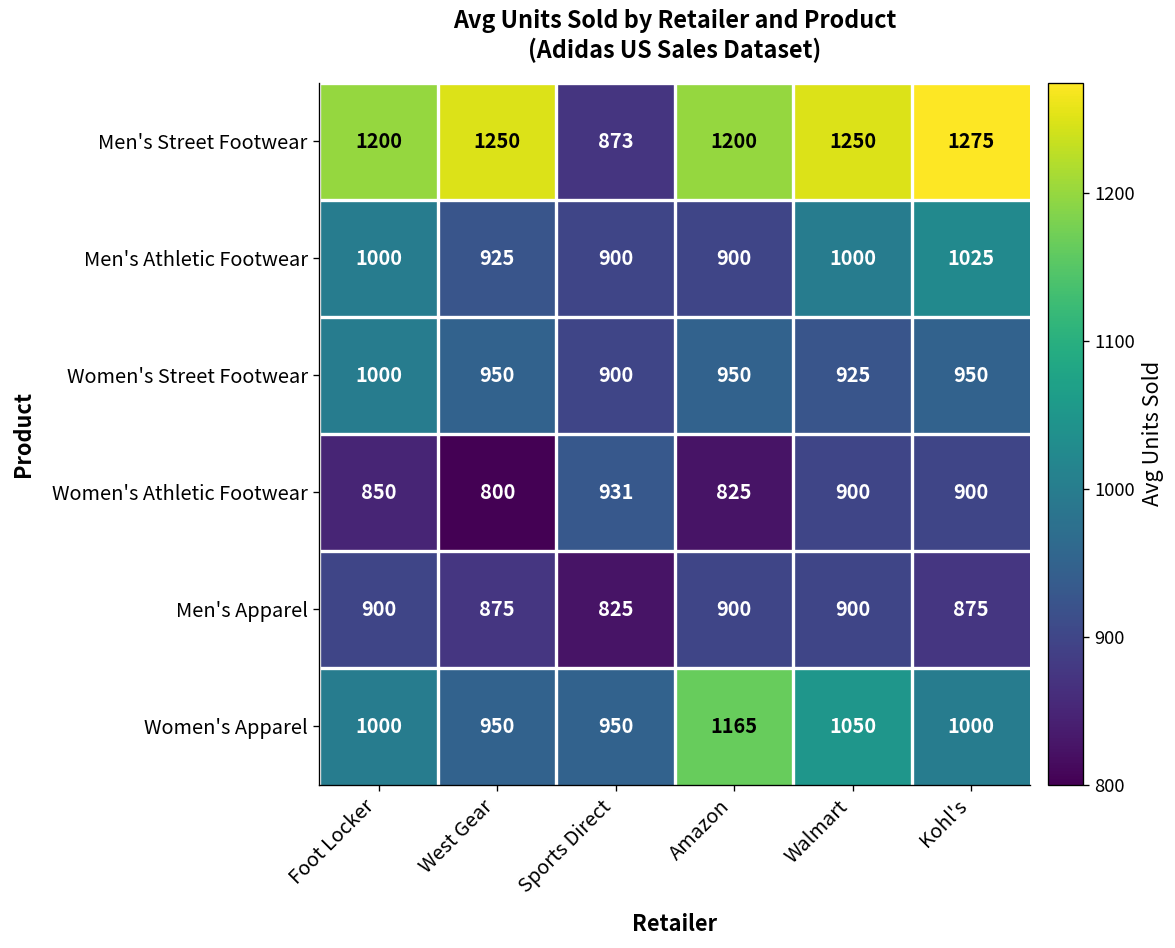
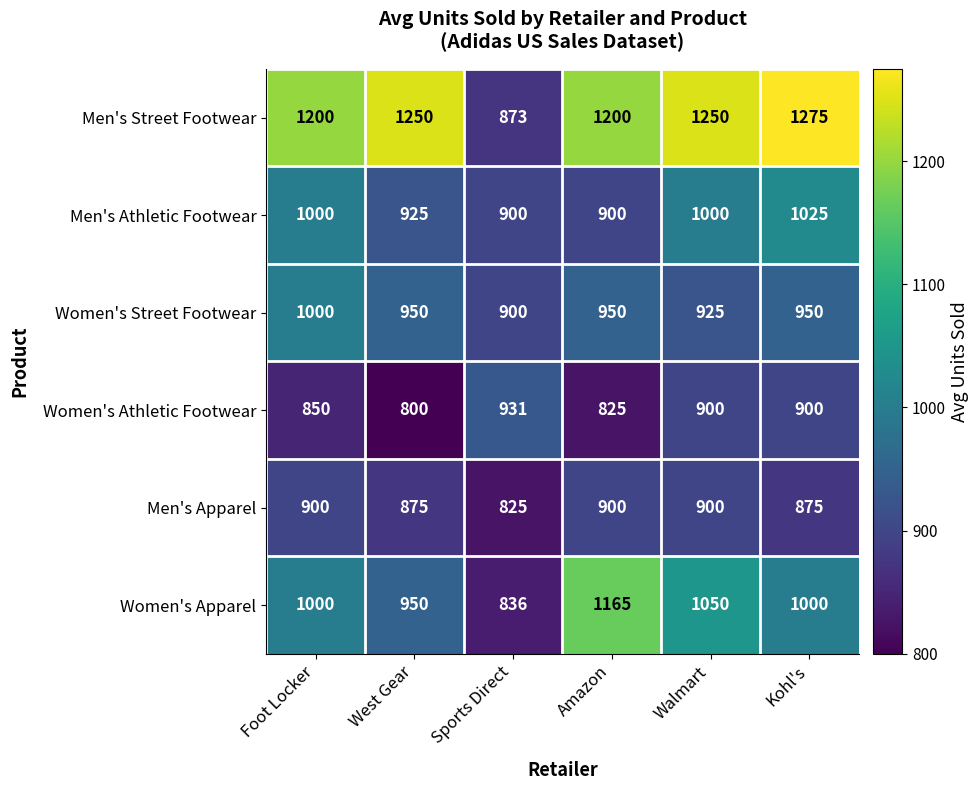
Women's Apparel, Sports Direct: 950 -> 836
